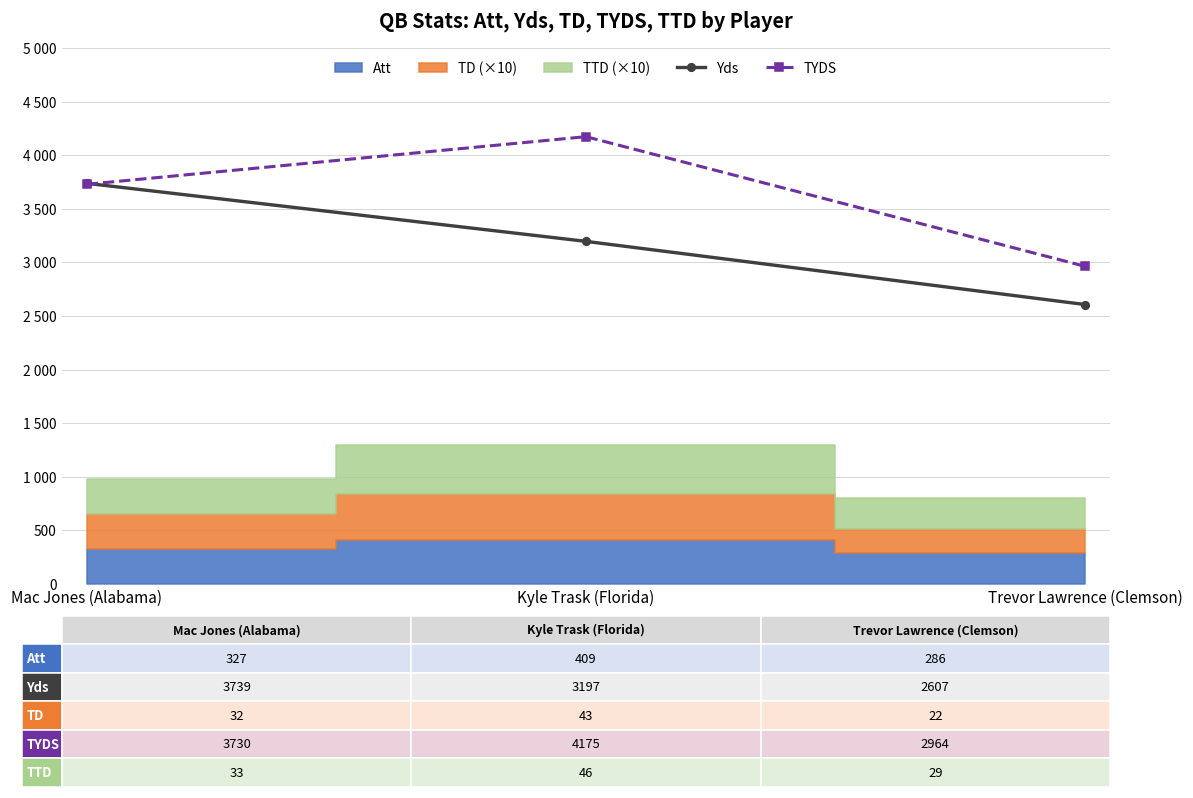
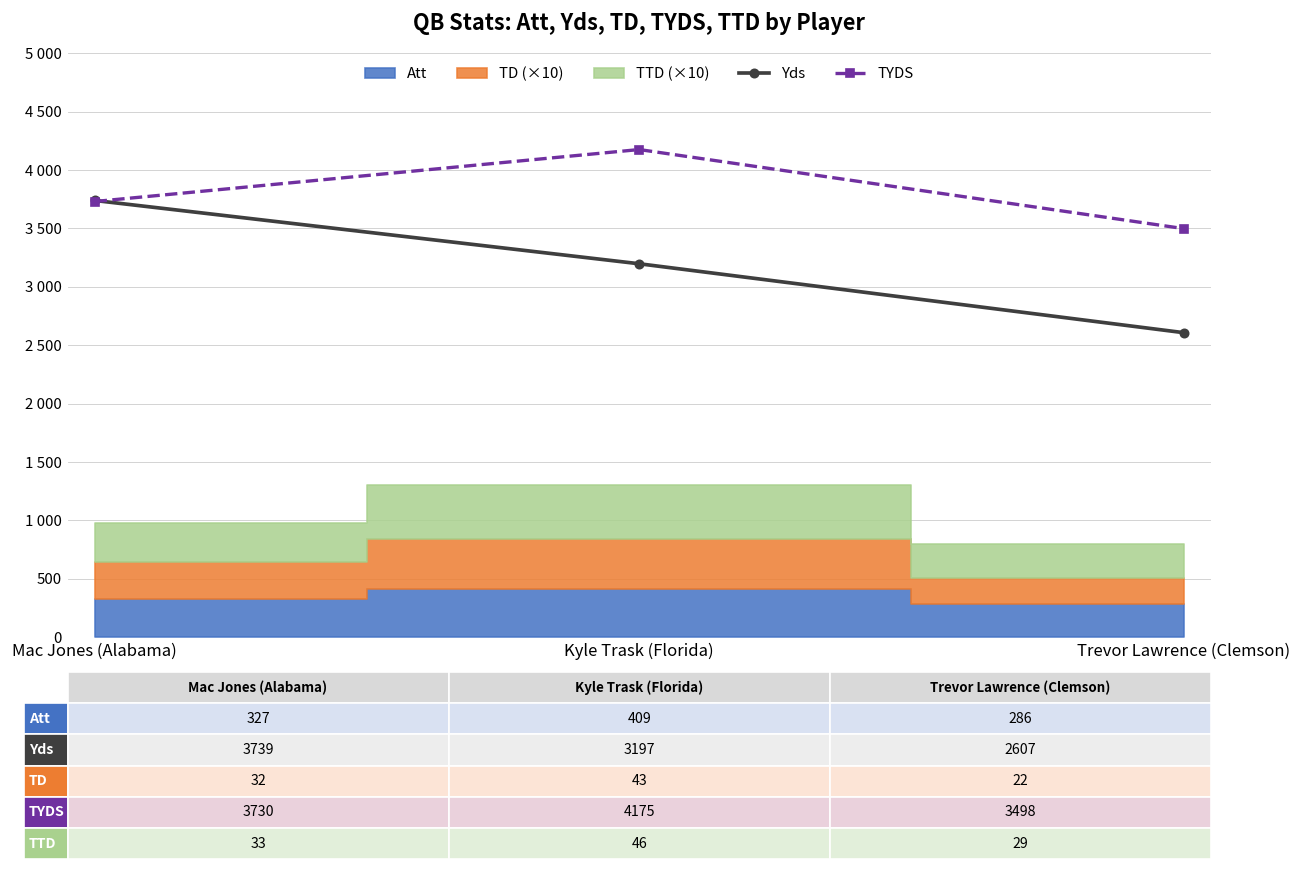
TYDS, Trevor Lawrence (Clemson): 2964 -> 3498
